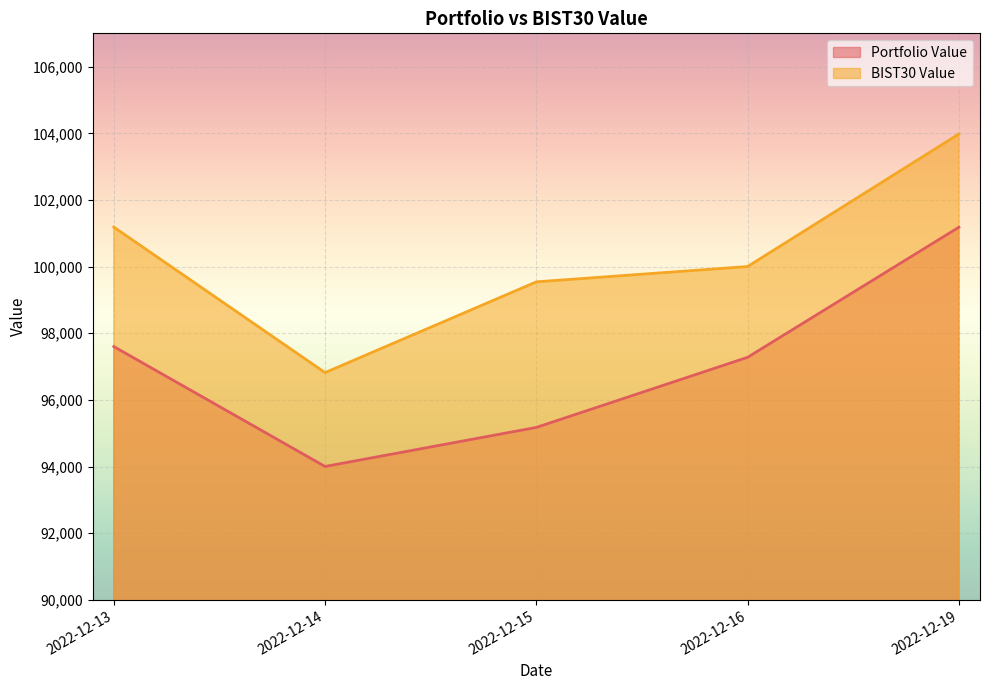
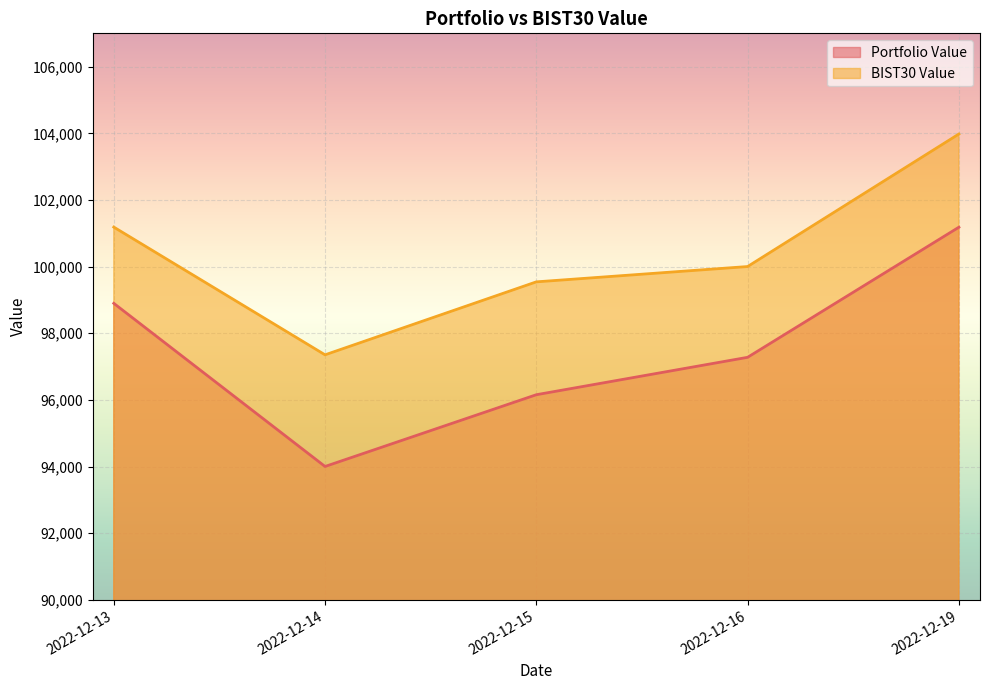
Portfolio Value, 2022-12-13: 97,600 -> 98,900
BIST30 Value, 2022-12-14: 96,800 -> 97,400
Portfolio Value, 2022-12-15: 95,200 -> 96,200
